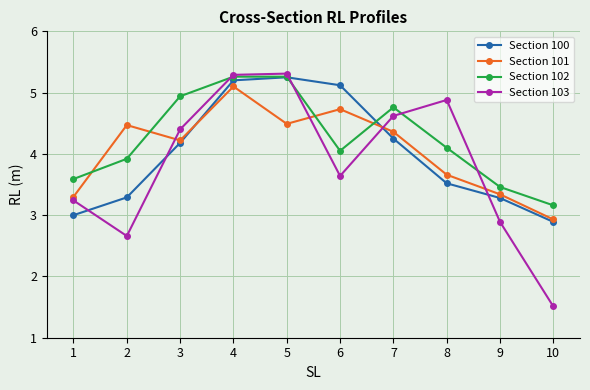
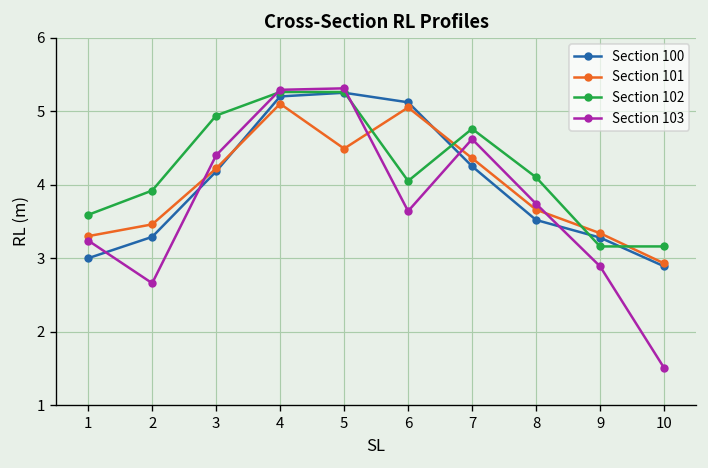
Section 101, 2: 4.5 -> 3.5
Section 101, 6: 4.7 -> 5.1
Section 103, 8: 4.9 -> 3.7
Section 102, 9: 3.5 -> 3.2
